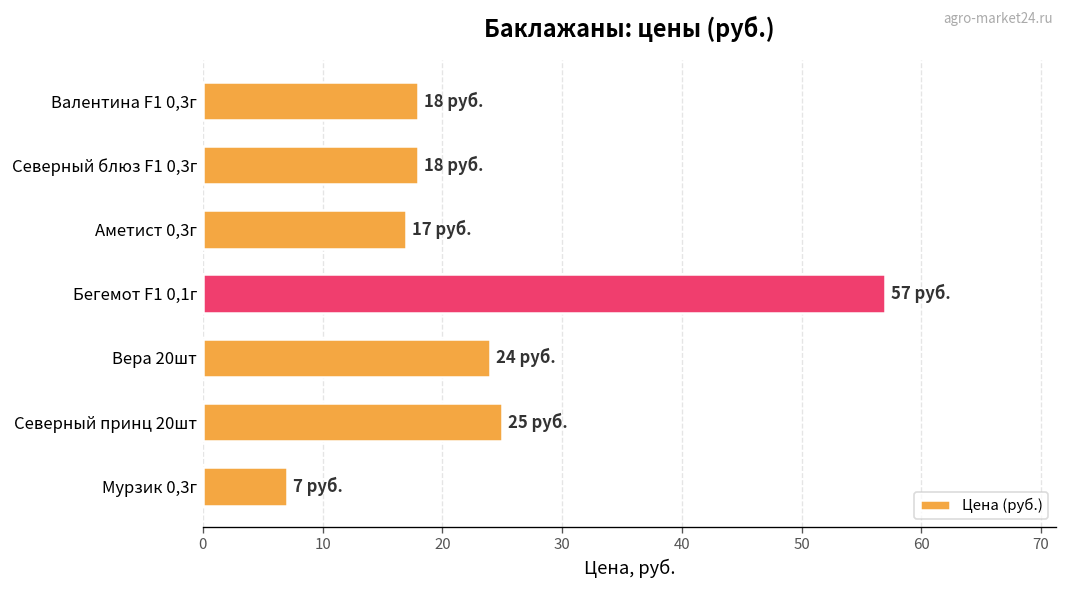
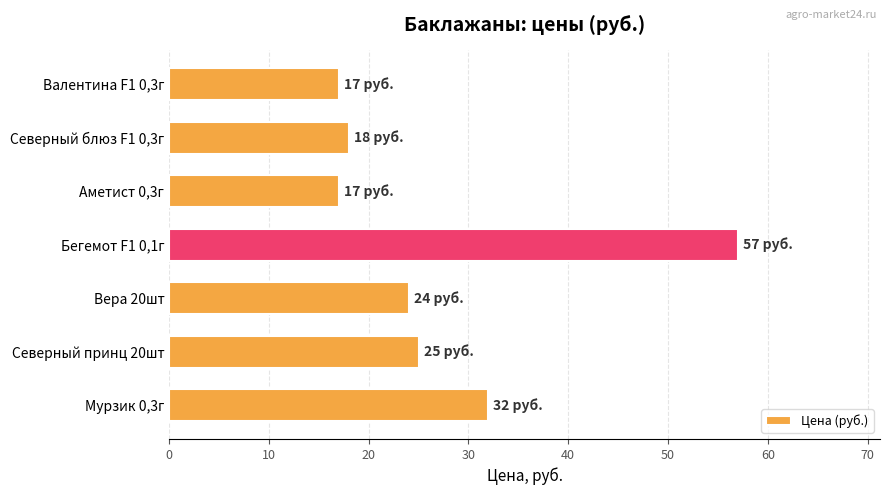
Валентина F1 0,3г: 18 -> 17
Мурзик 0,3г: 7 -> 32
